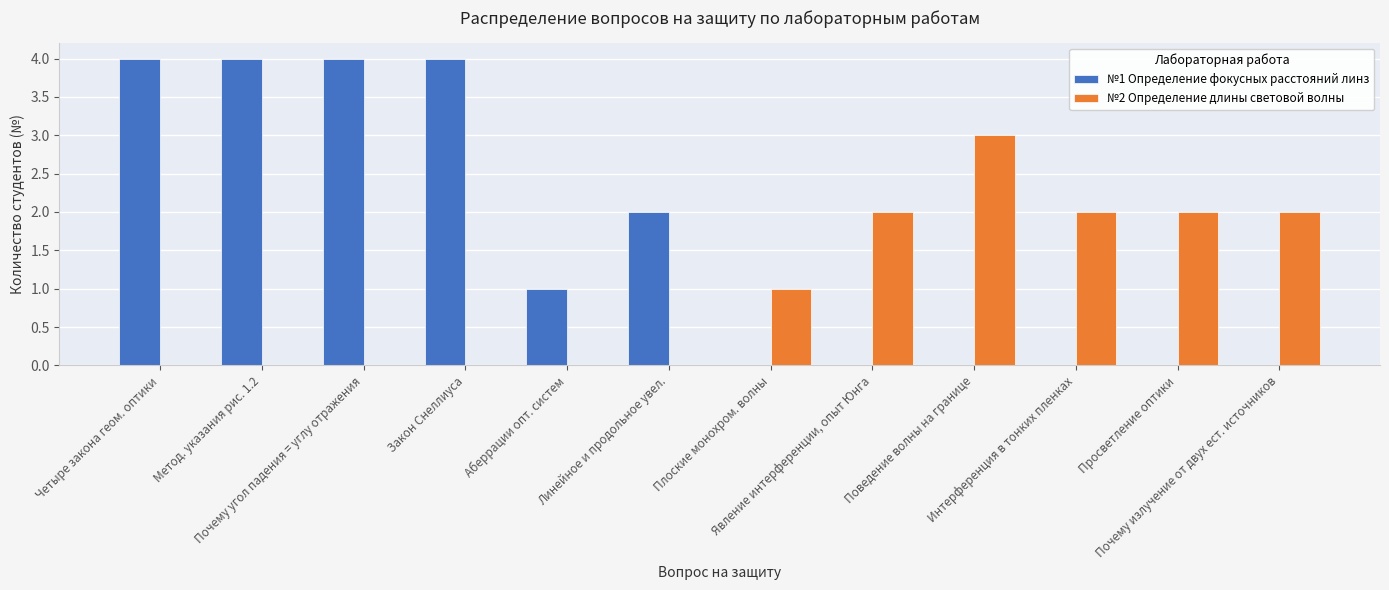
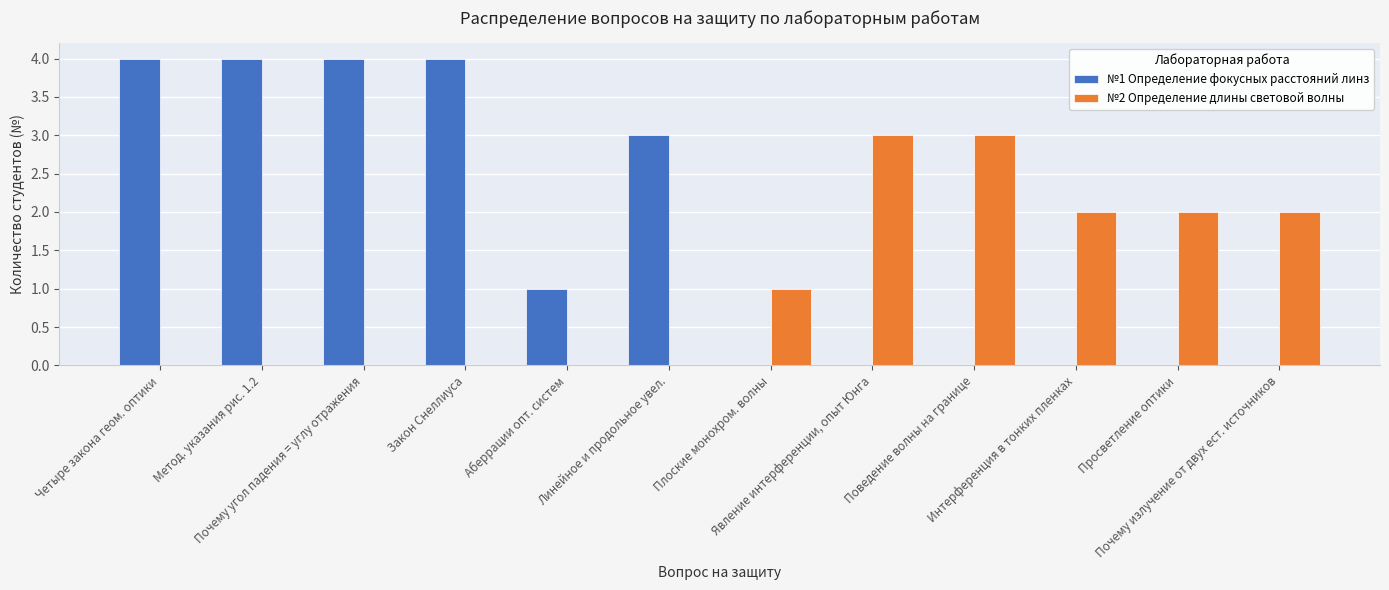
№1 Определение фокусных расстояний линз, Линейное и продольное увел.: 2 -> 3
№2 Определение длины световой волны, Явление интерференции, опыт Юнга: 2 -> 3
